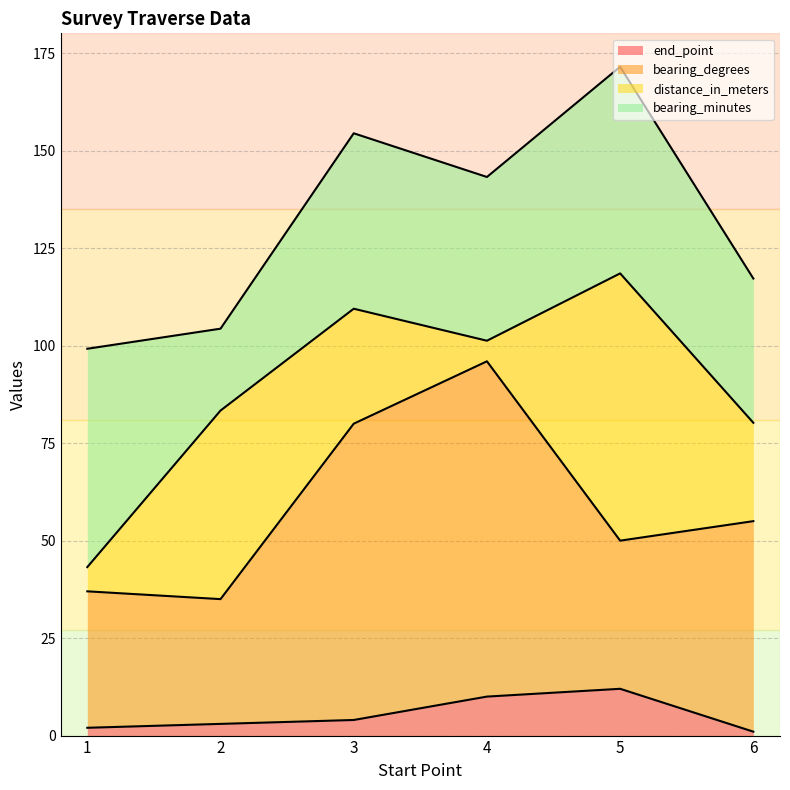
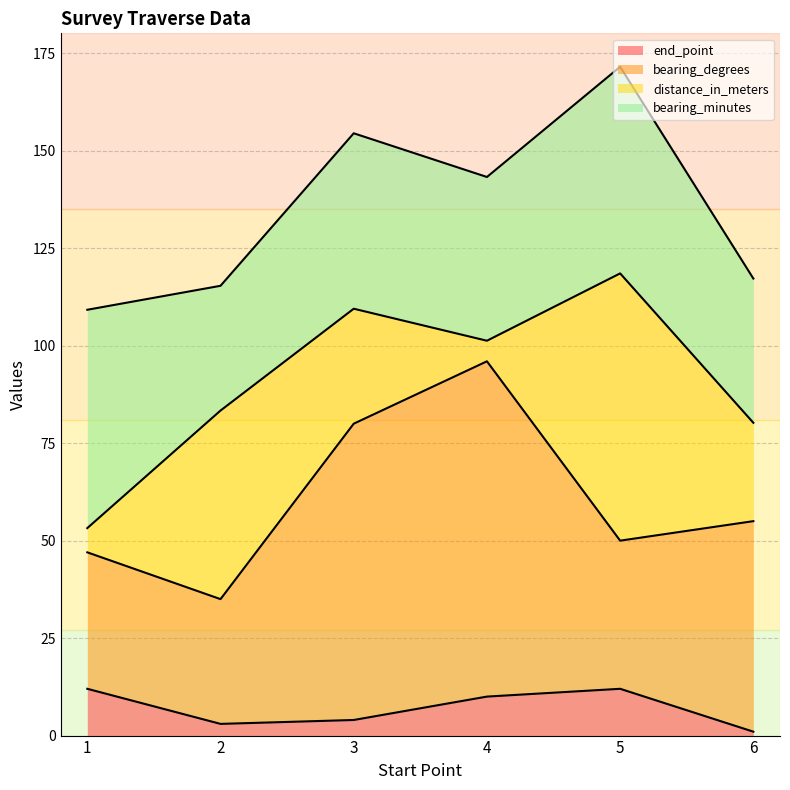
end_point, 1: 2 -> 12
bearing_minutes, 2: 21 -> 32
